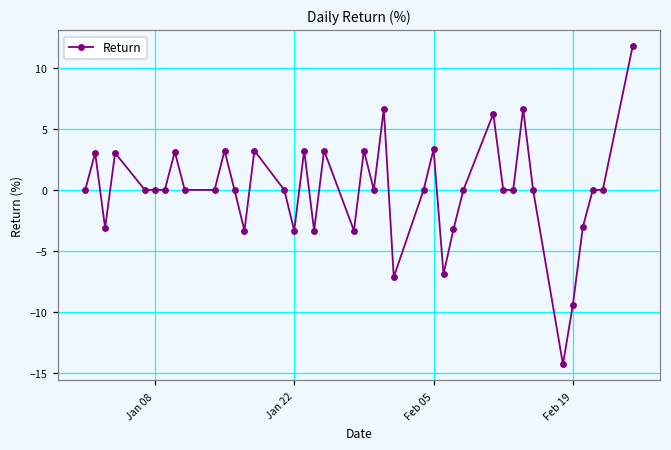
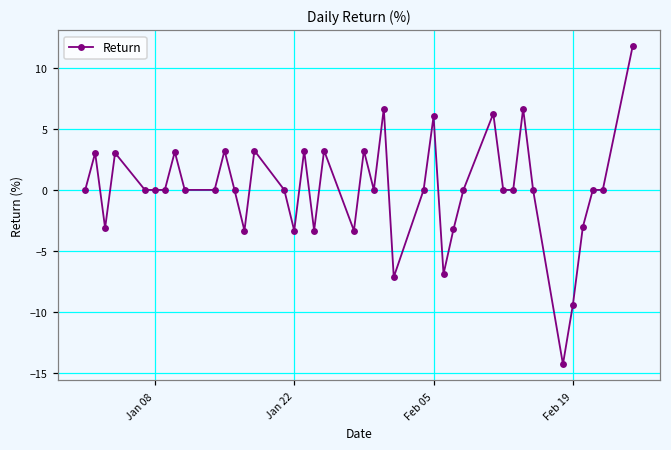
Feb 05: 3.3 -> 6.0
